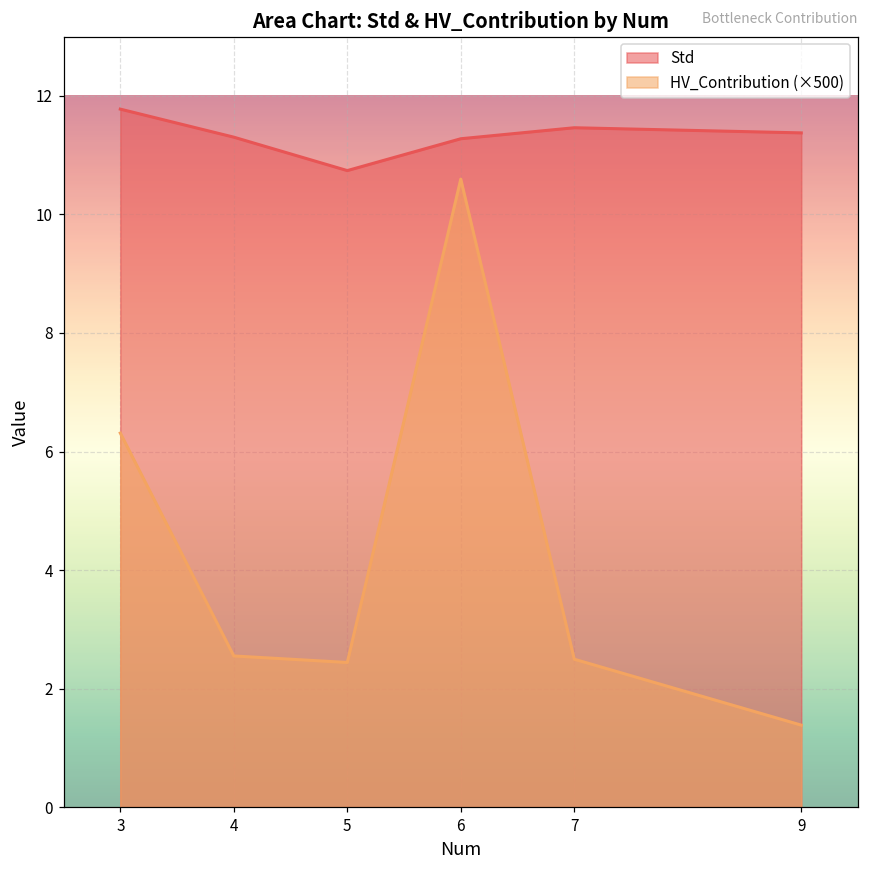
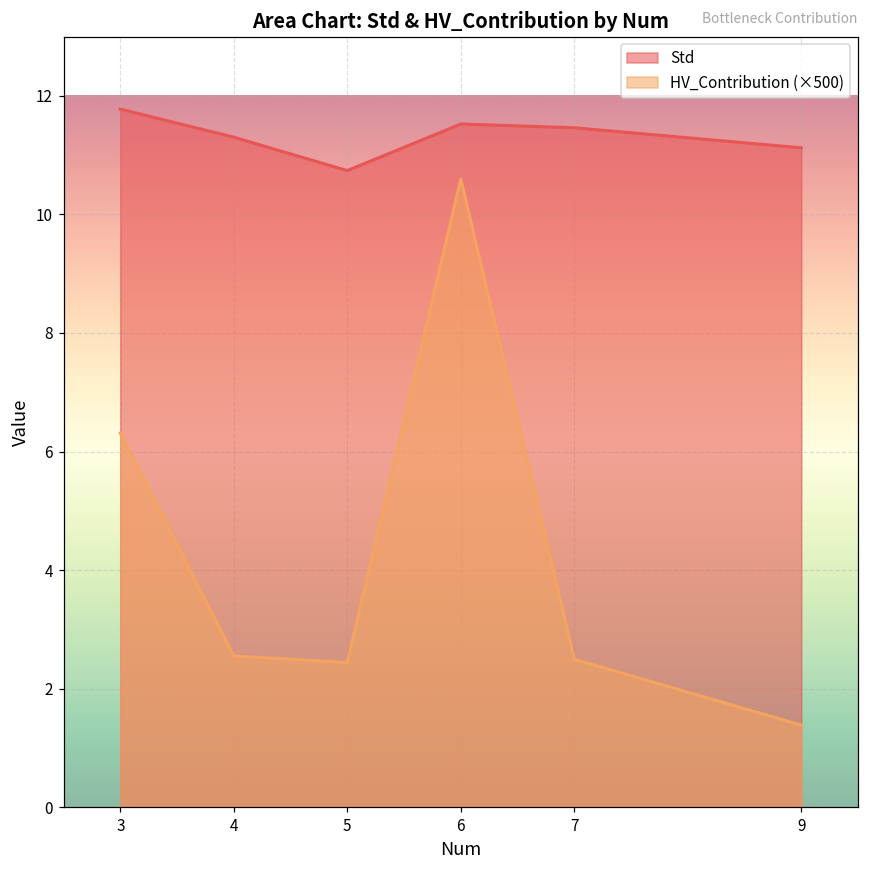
Std, 6: 11.3 -> 11.5
Std, 9: 11.4 -> 11.1
